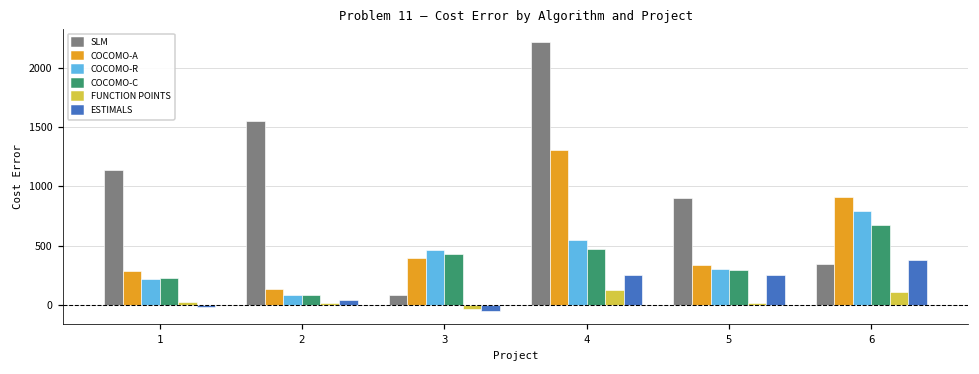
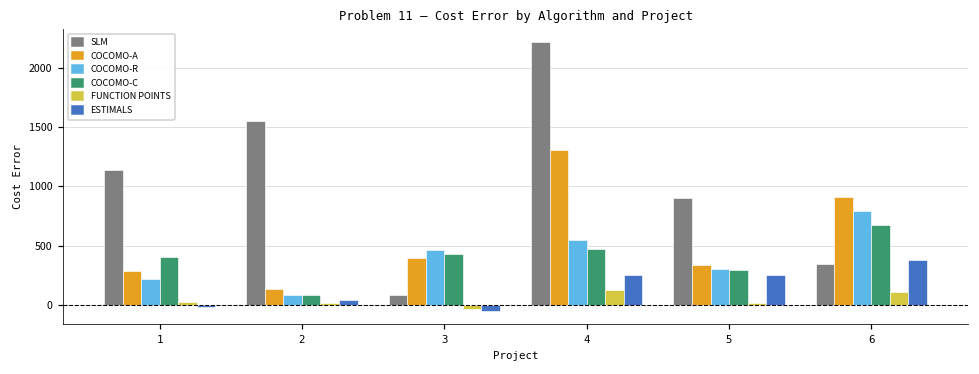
COCOMO-C, 1: 230 -> 400
